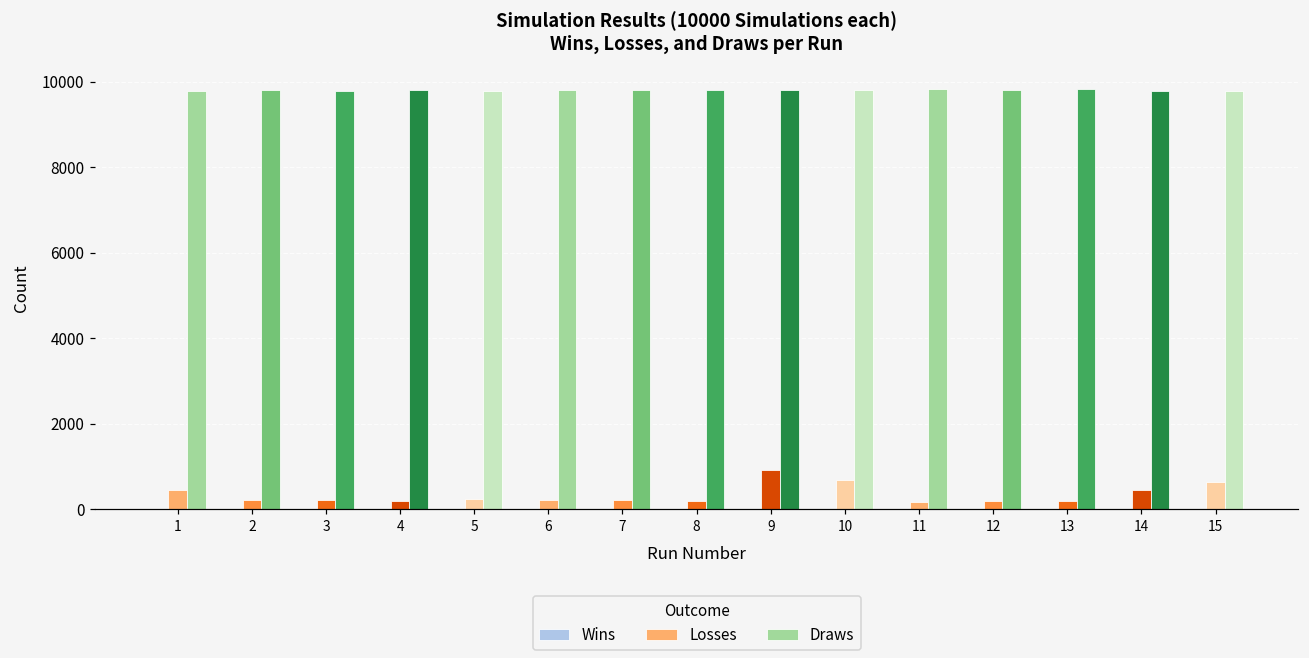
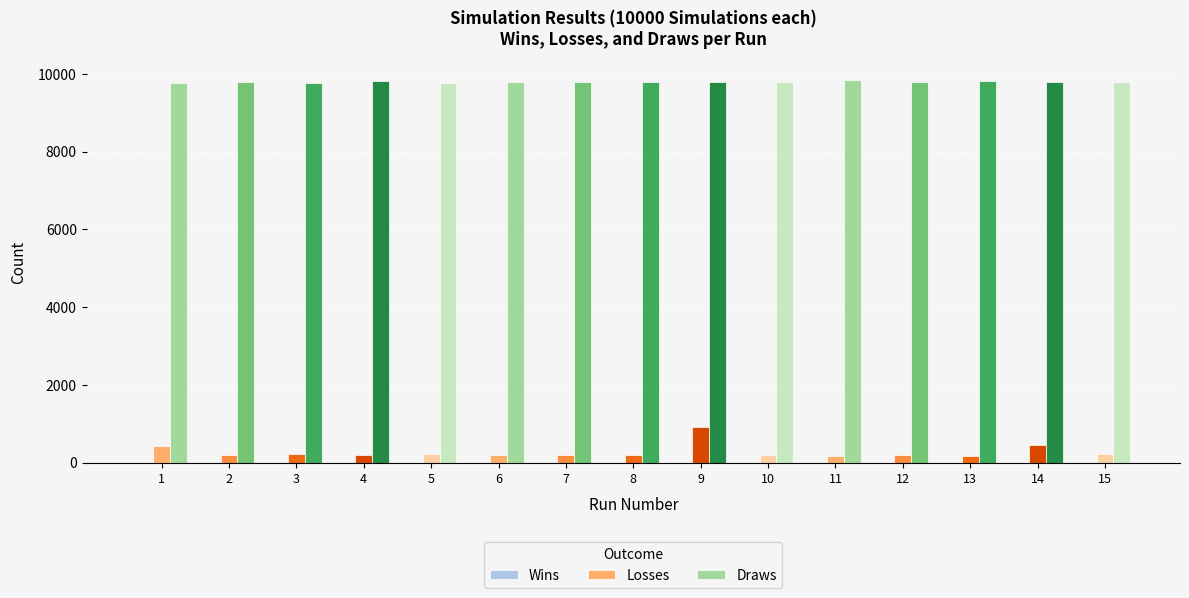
Losses, 10: 700 -> 200
Losses, 15: 600 -> 200
